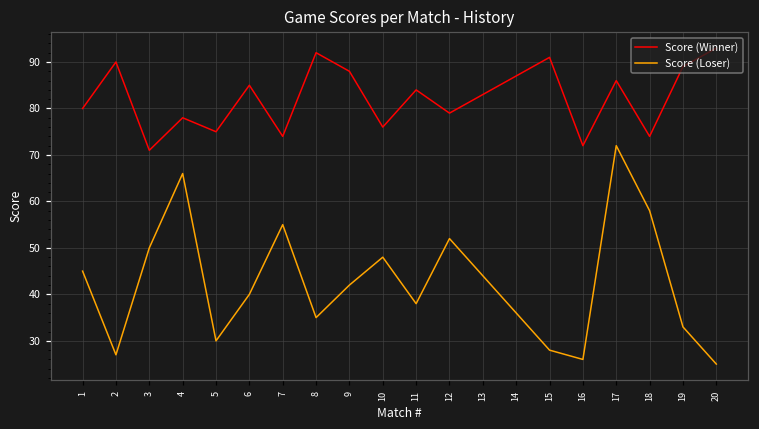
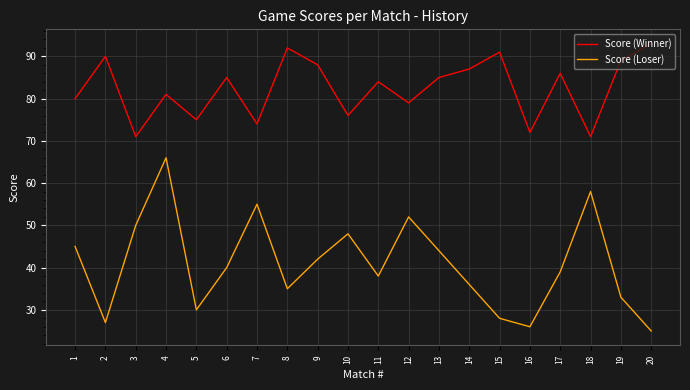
Score (Winner), 4: 78 -> 81
Score (Winner), 13: 83 -> 85
Score (Loser), 17: 72 -> 39
Score (Winner), 18: 74 -> 71
